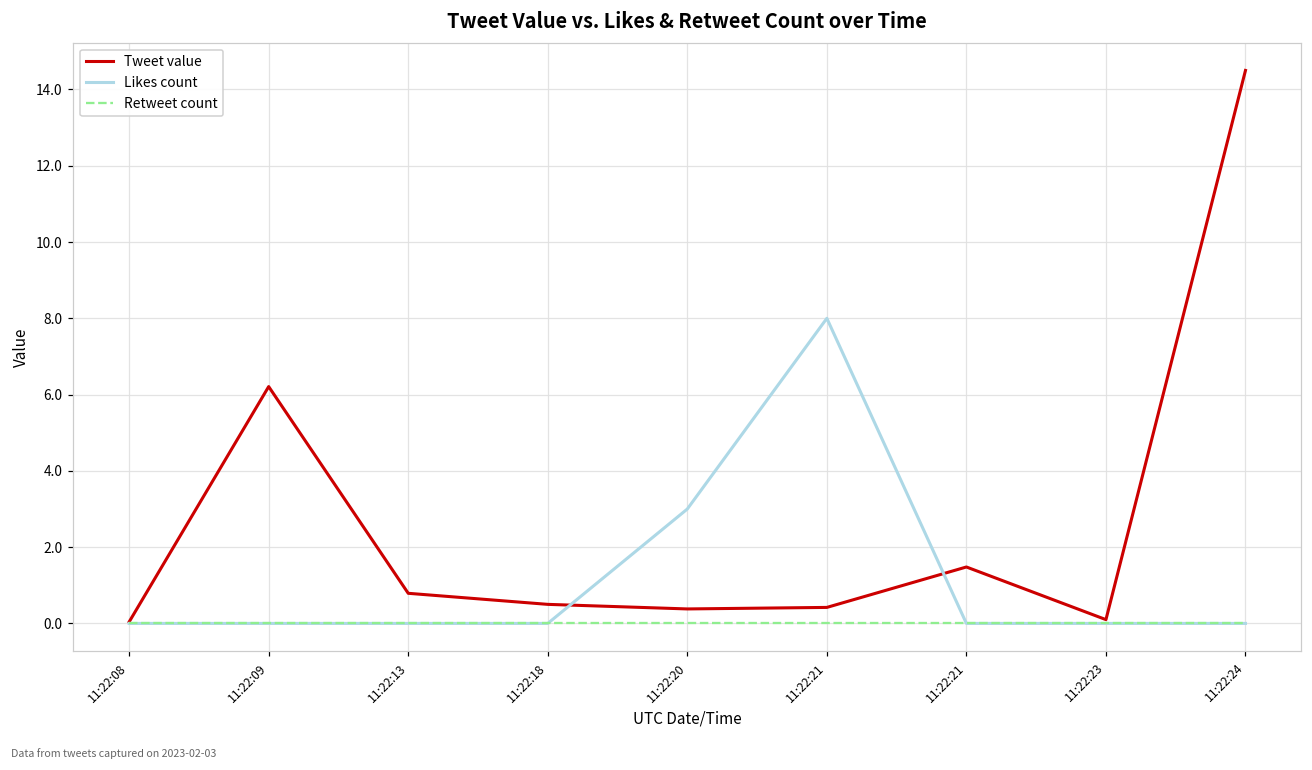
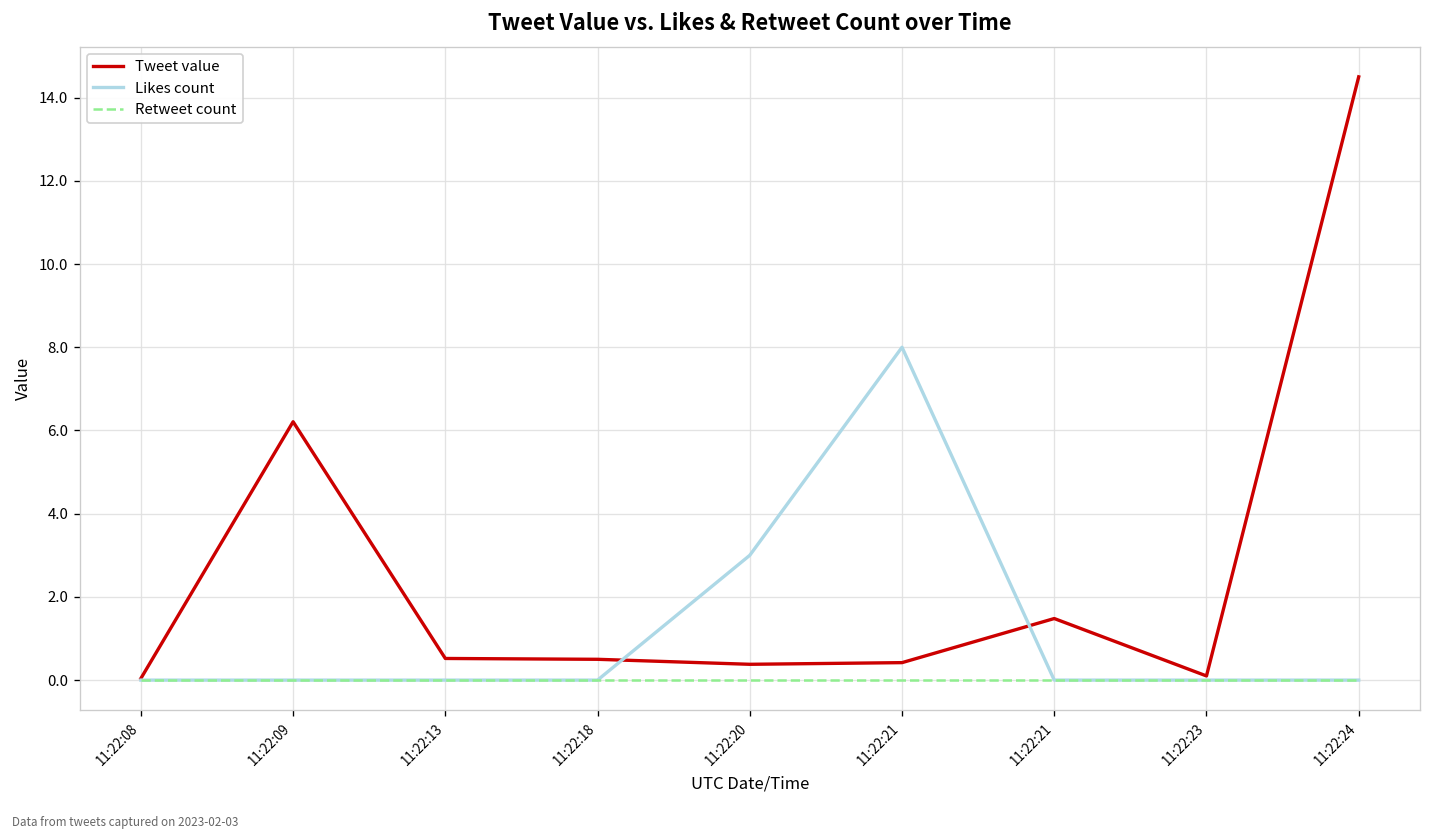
Tweet value, 11:22:13: 0.8 -> 0.5
